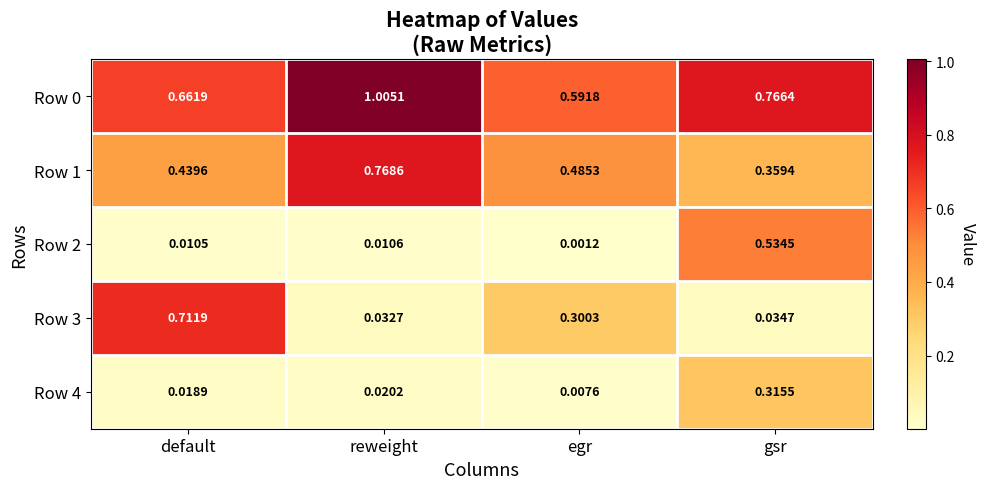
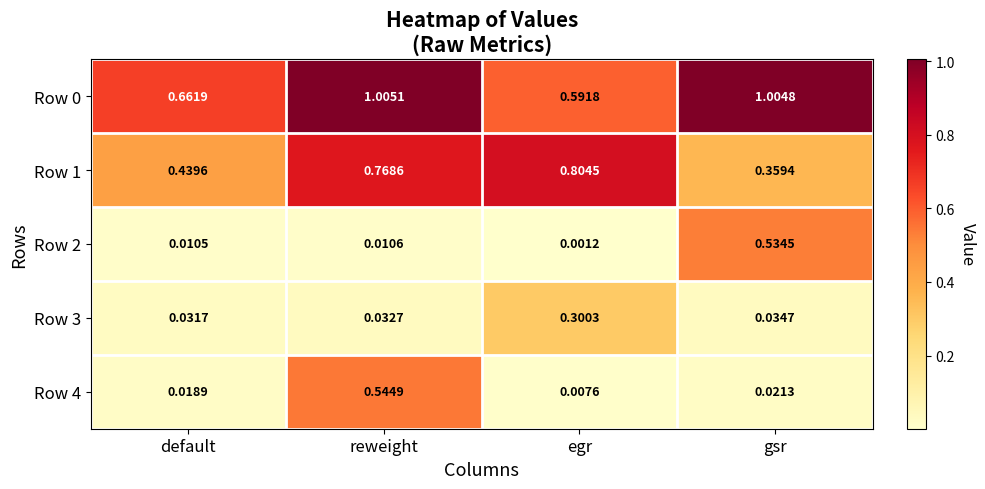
Row 0, gsr: 0.7664 -> 1.0048
Row 1, egr: 0.4853 -> 0.8045
Row 3, default: 0.7119 -> 0.0317
Row 4, reweight: 0.0202 -> 0.5449
Row 4, gsr: 0.3155 -> 0.0213
